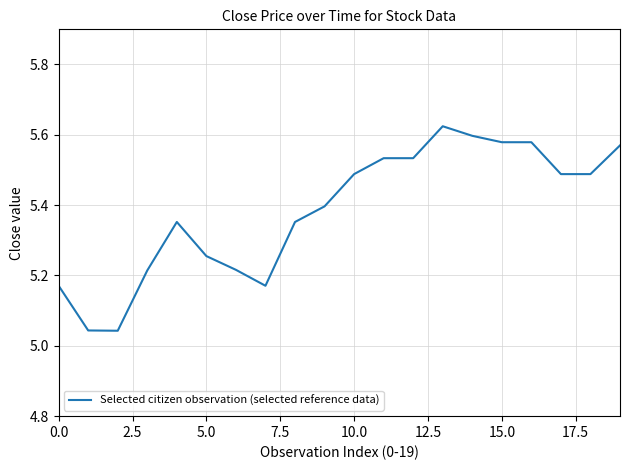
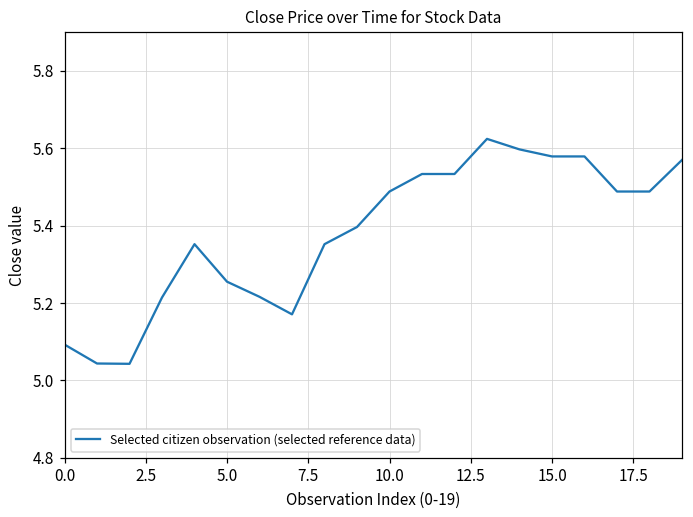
0.0: 5.17 -> 5.09
